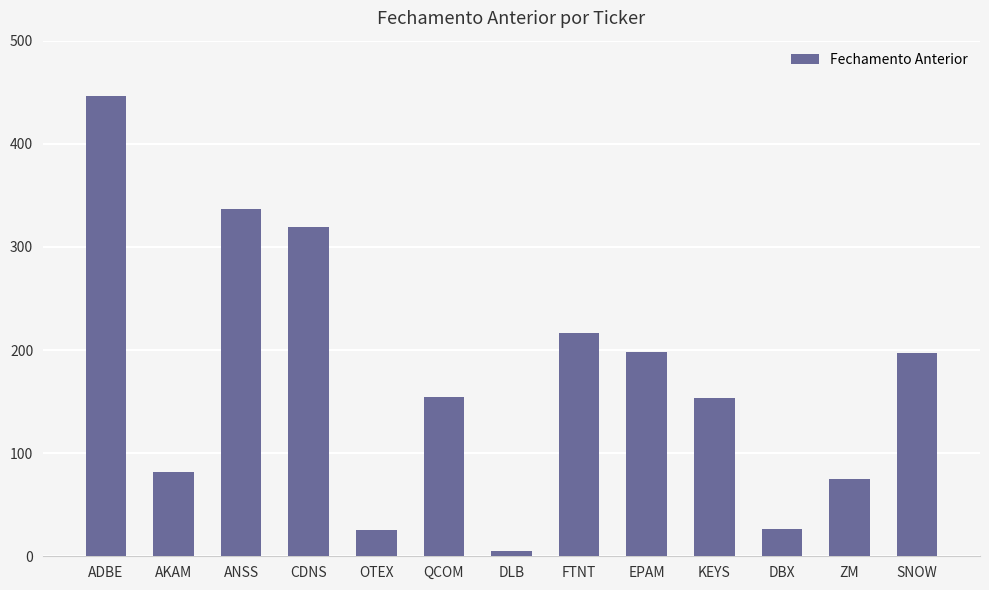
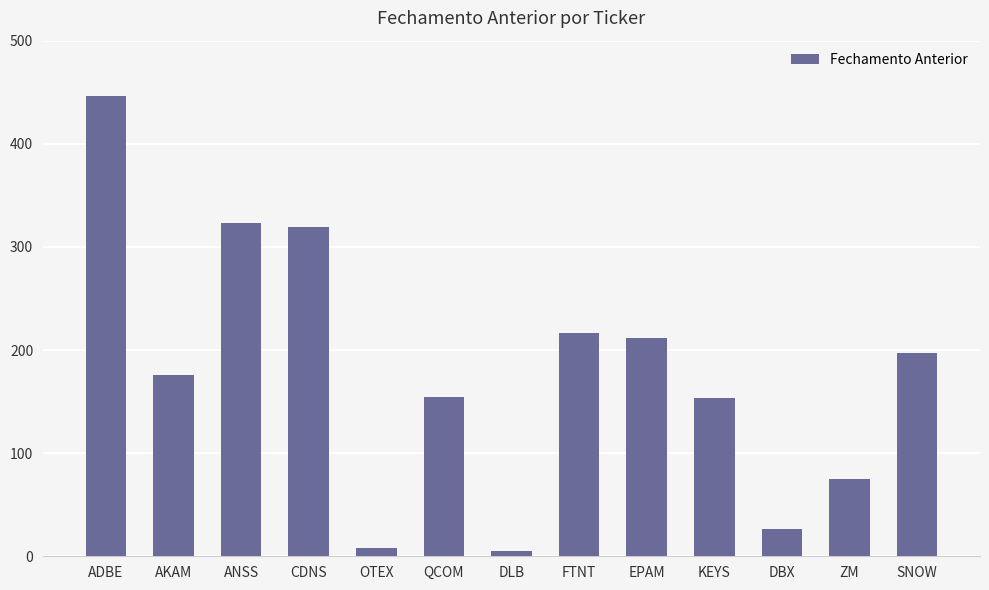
AKAM: 82 -> 175
ANSS: 336 -> 323
OTEX: 26 -> 8
EPAM: 198 -> 212
